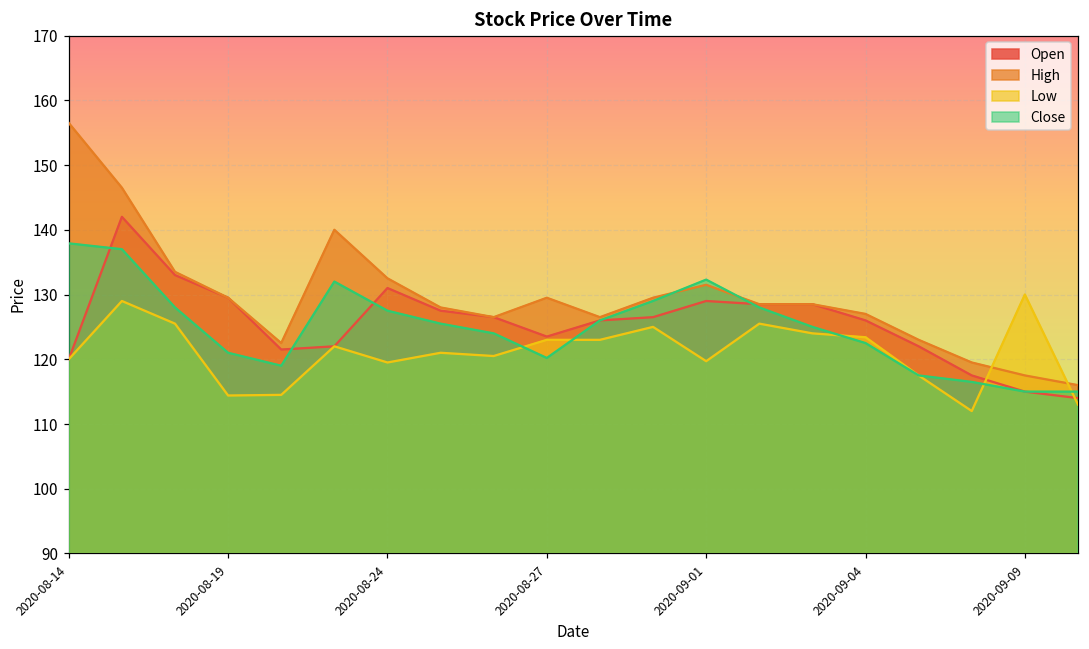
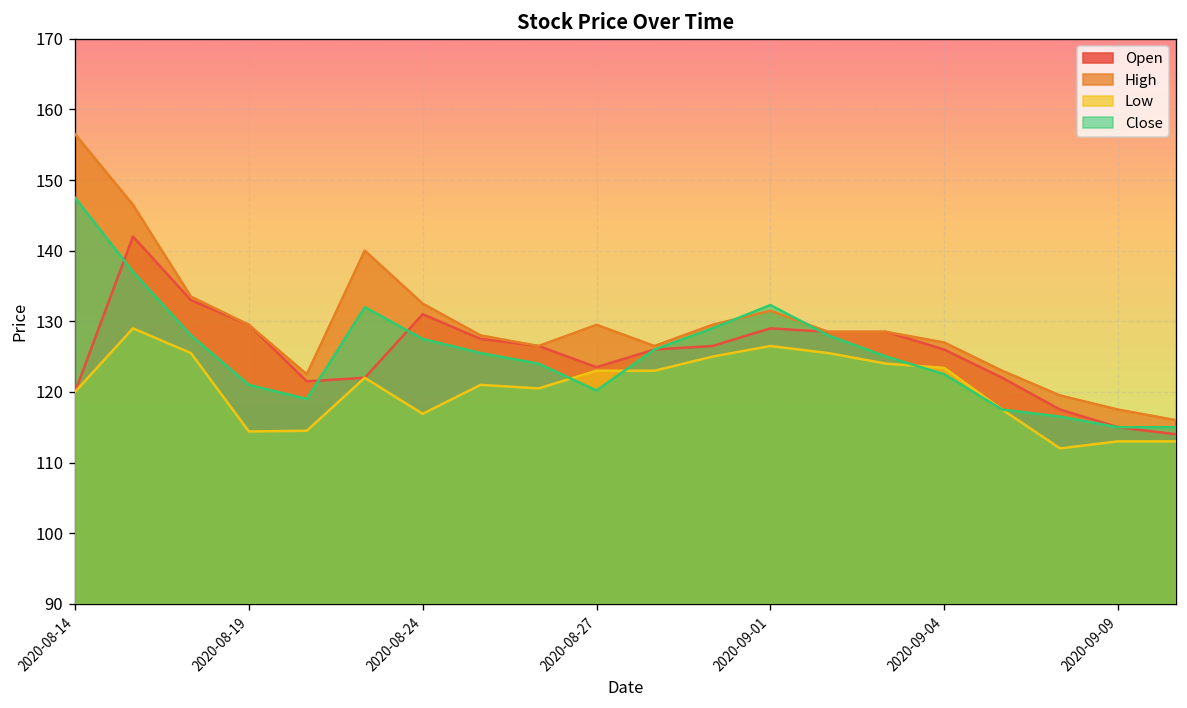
Close, 2020-08-14: 138 -> 148
Low, 2020-08-24: 120 -> 117
Low, 2020-09-01: 120 -> 127
Low, 2020-09-09: 130 -> 113
